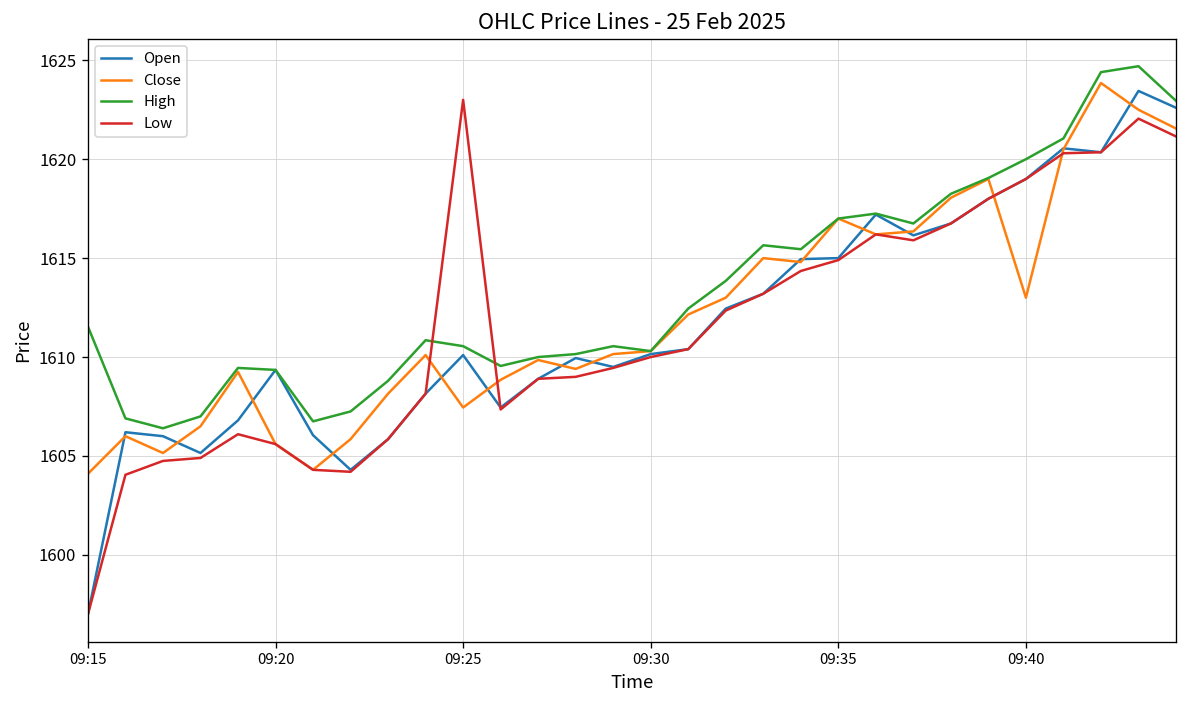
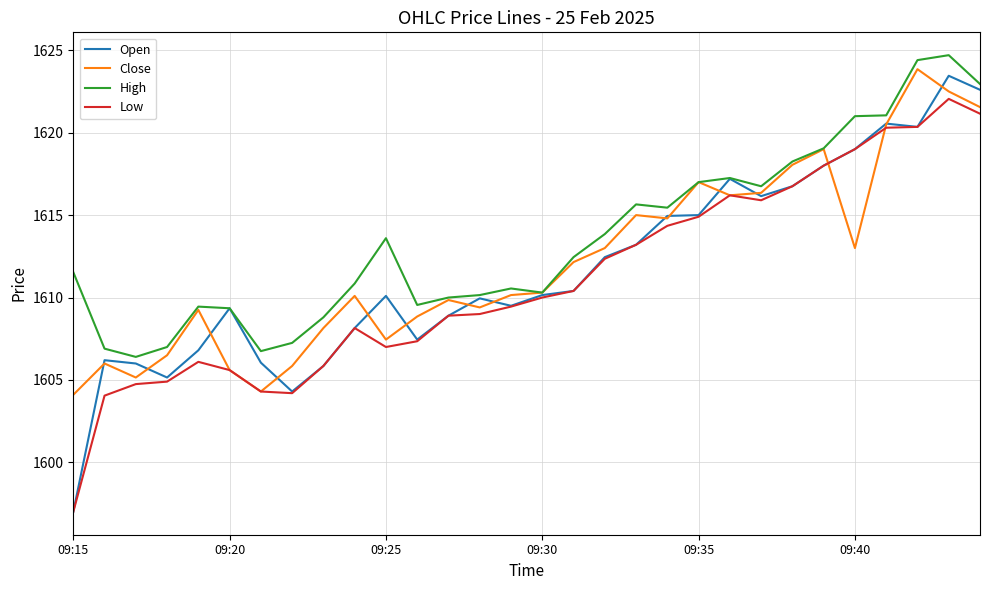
High, 09:25: 1610.6 -> 1613.6
Low, 09:25: 1623 -> 1607
High, 09:40: 1620 -> 1621
